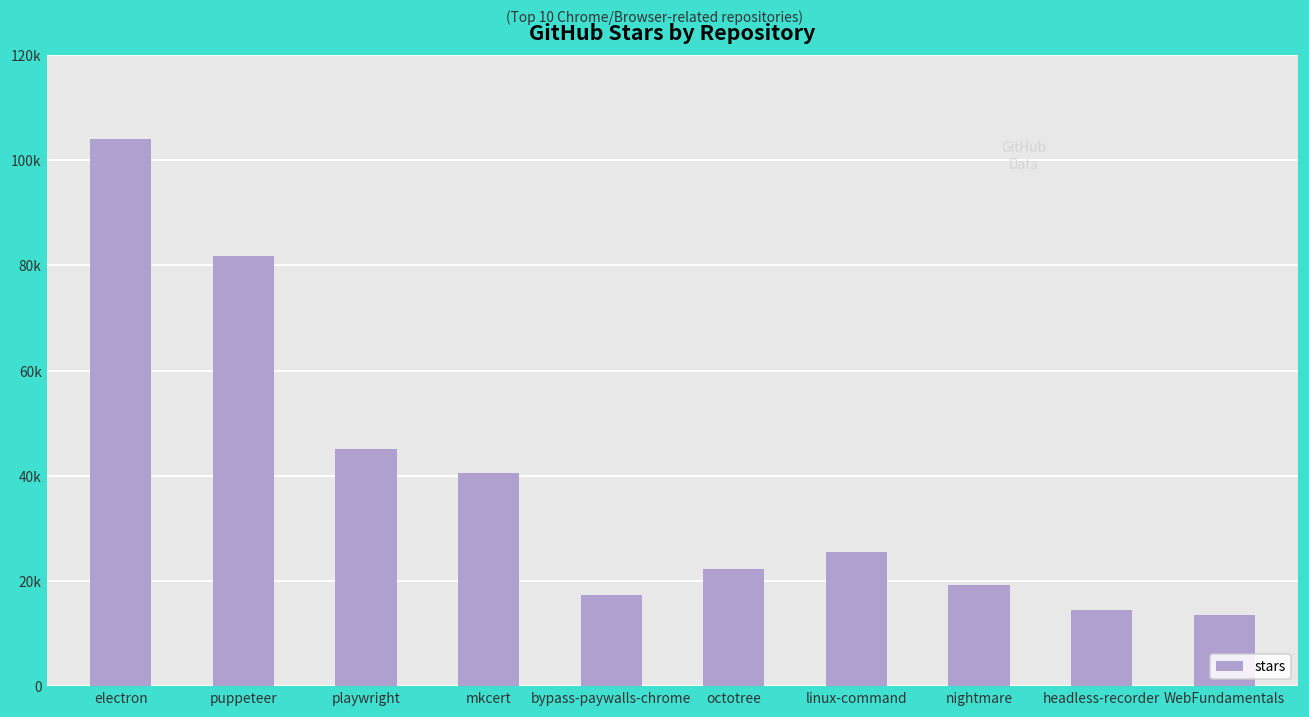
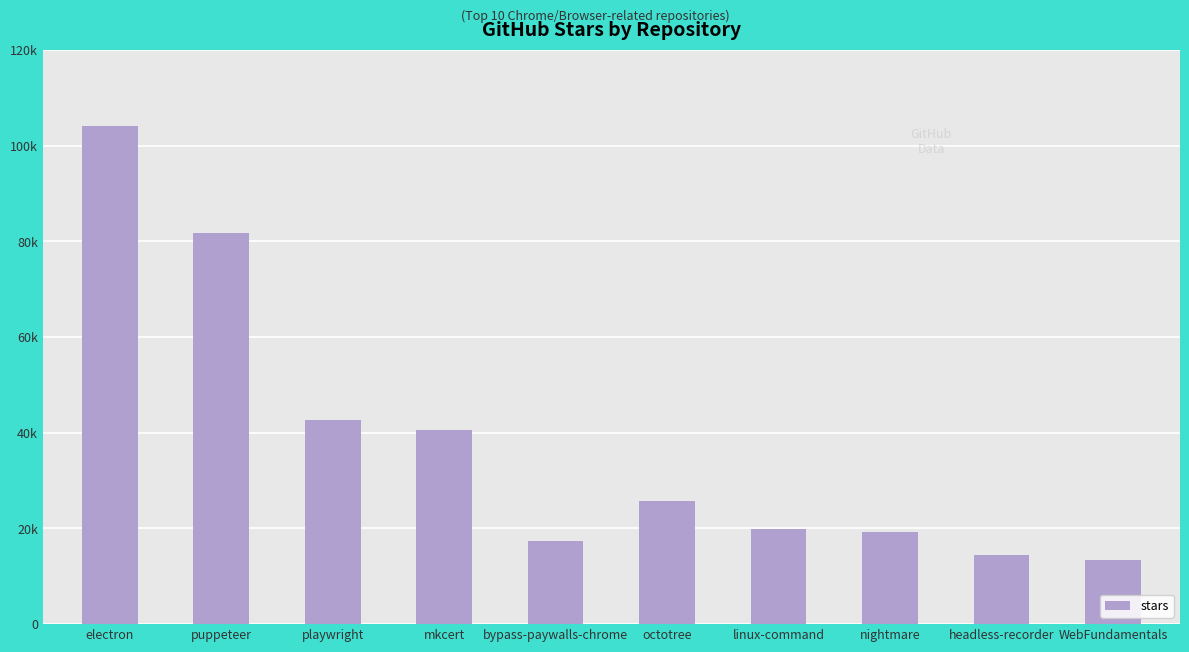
playwright: 45000 -> 43000
octotree: 22000 -> 26000
linux-command: 26000 -> 20000
